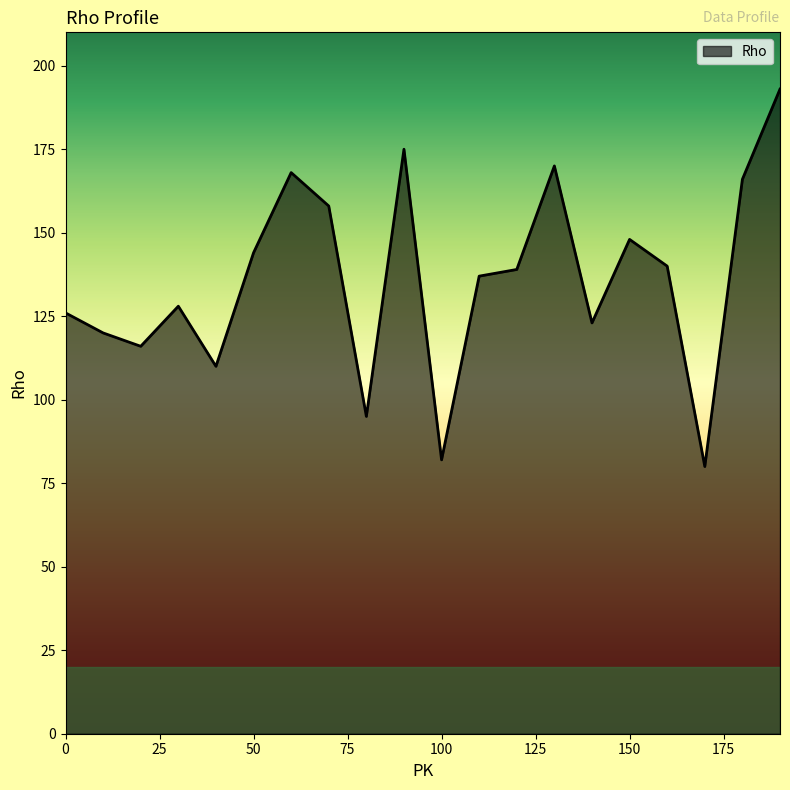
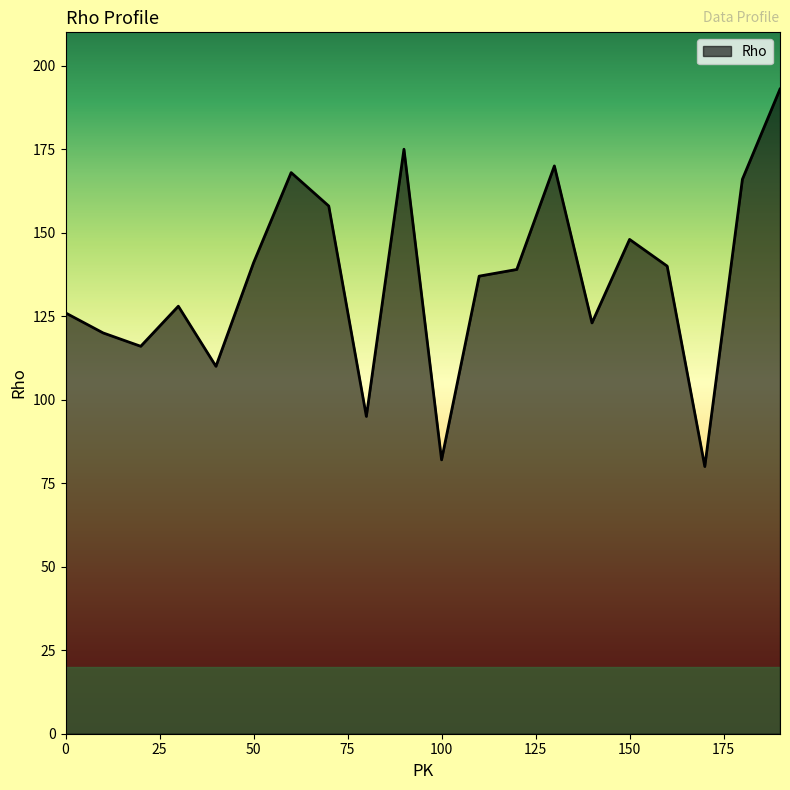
50: 144 -> 141
